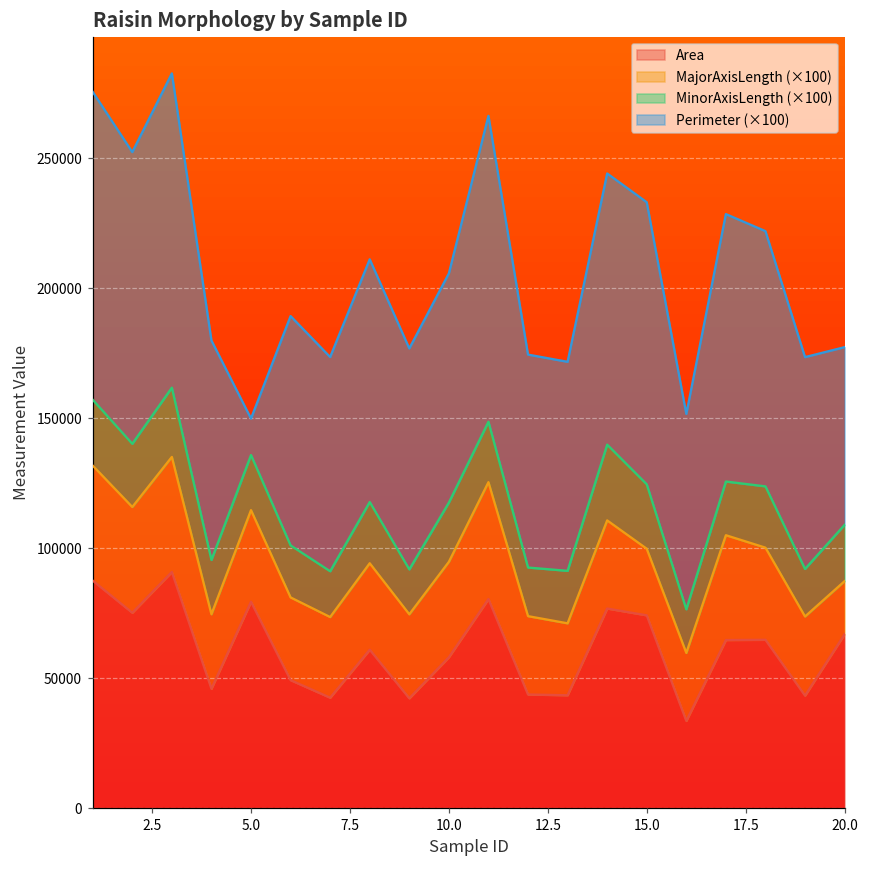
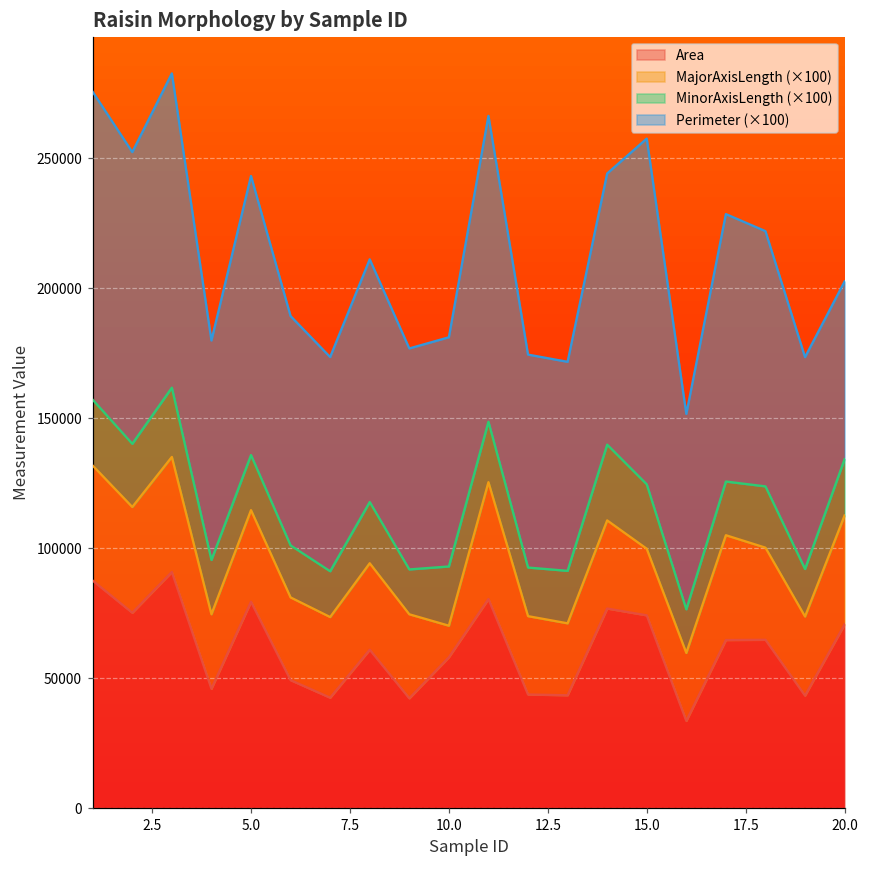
Perimeter (×100), 5.0: 14000 -> 107000
MajorAxisLength (×100), 10.0: 37000 -> 12000
Perimeter (×100), 15.0: 108000 -> 133000
Area, 20.0: 67000 -> 71000
MajorAxisLength (×100), 20.0: 20000 -> 42000
